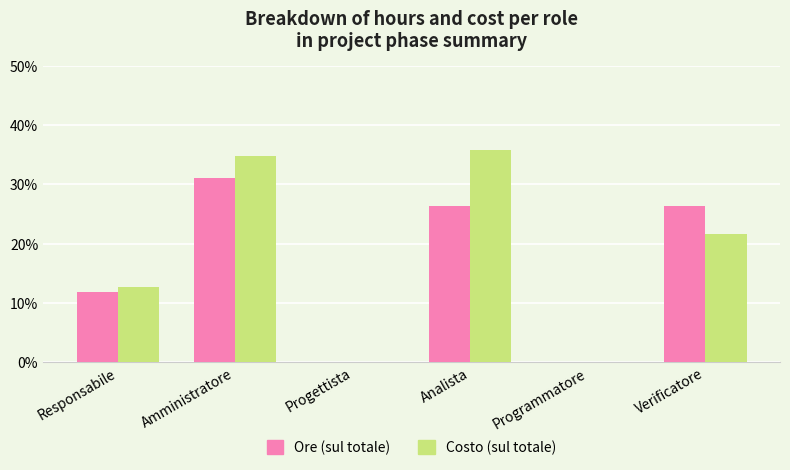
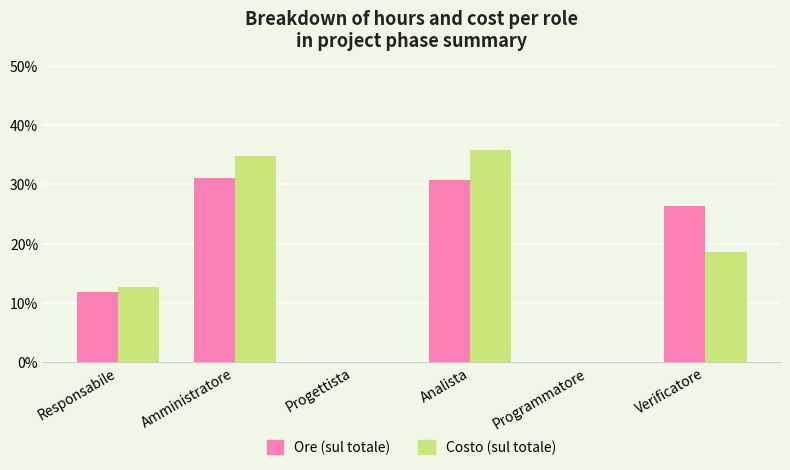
Ore (sul totale), Analista: 26% -> 31%
Costo (sul totale), Verificatore: 22% -> 19%
